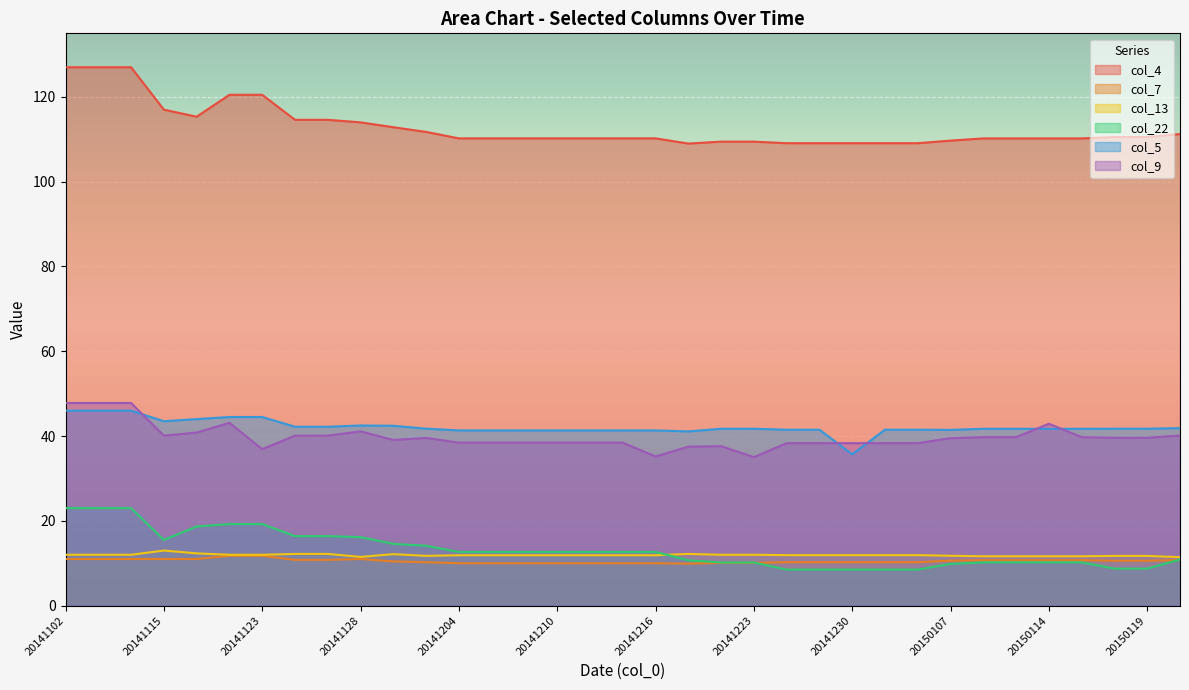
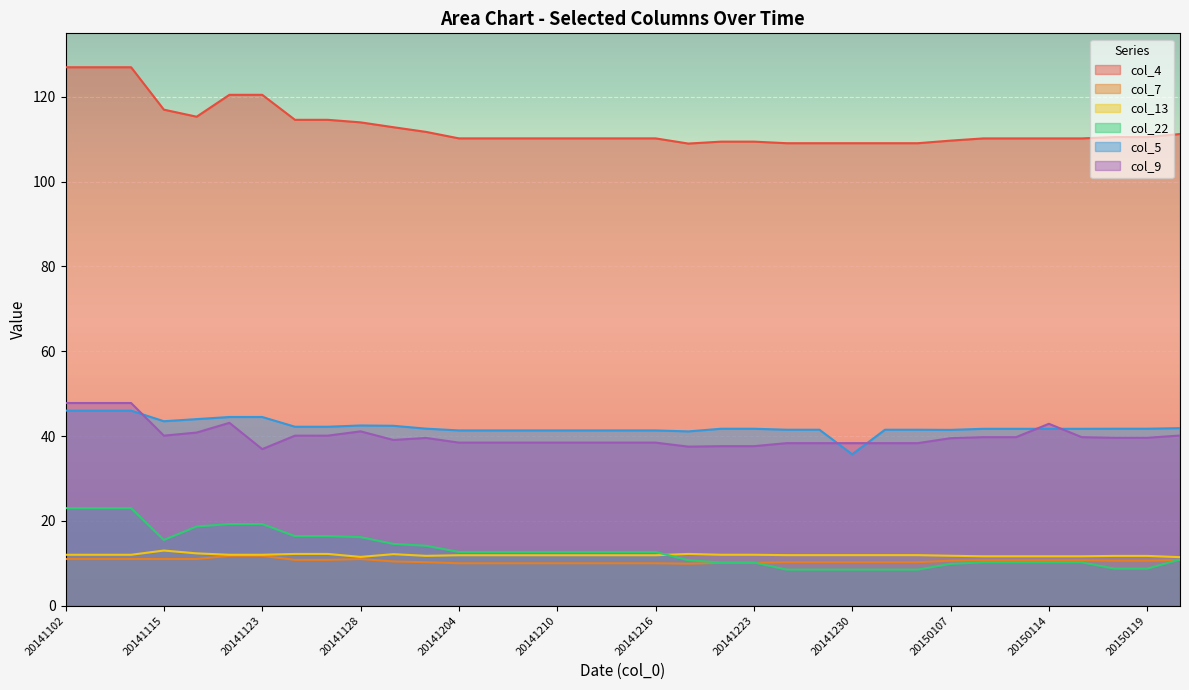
col_9, 20141216: 35 -> 38
col_9, 20141223: 35 -> 38
